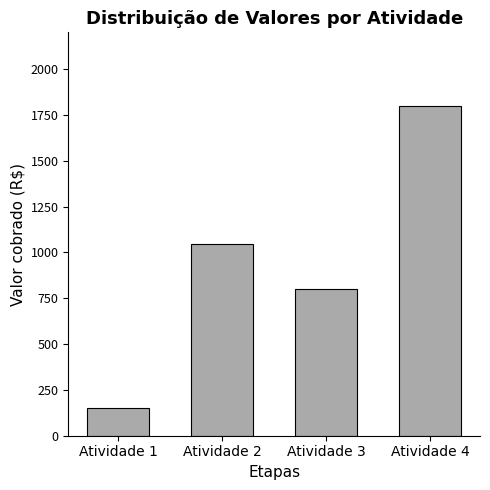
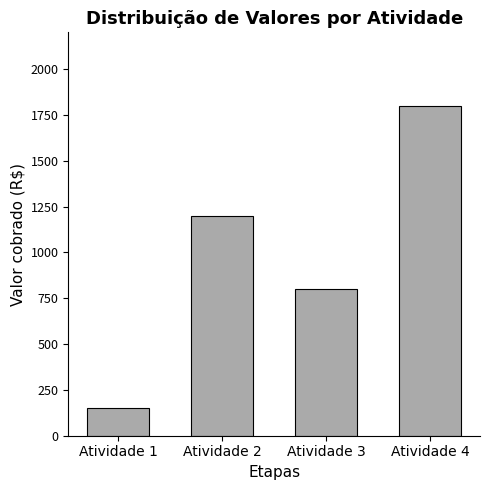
Atividade 2: 1040 -> 1200
